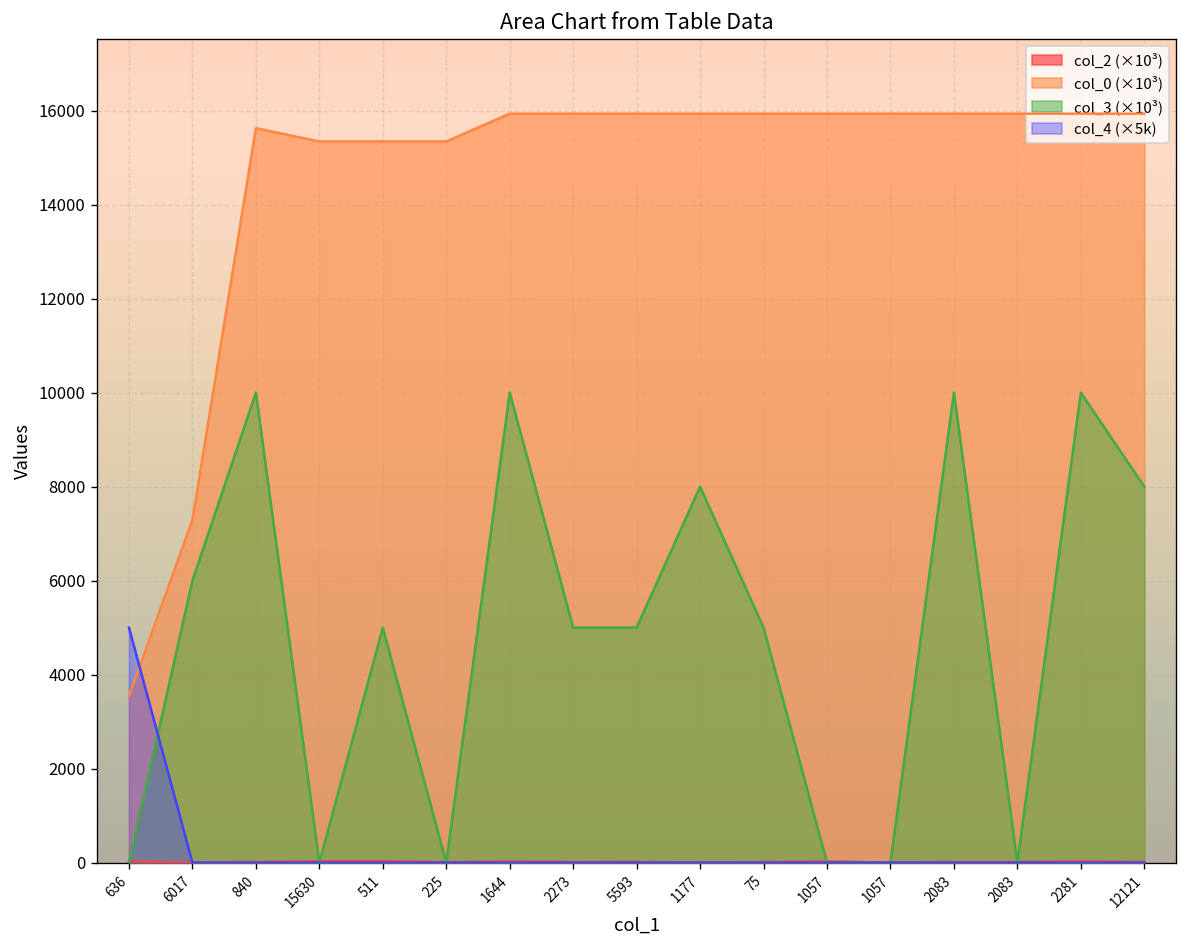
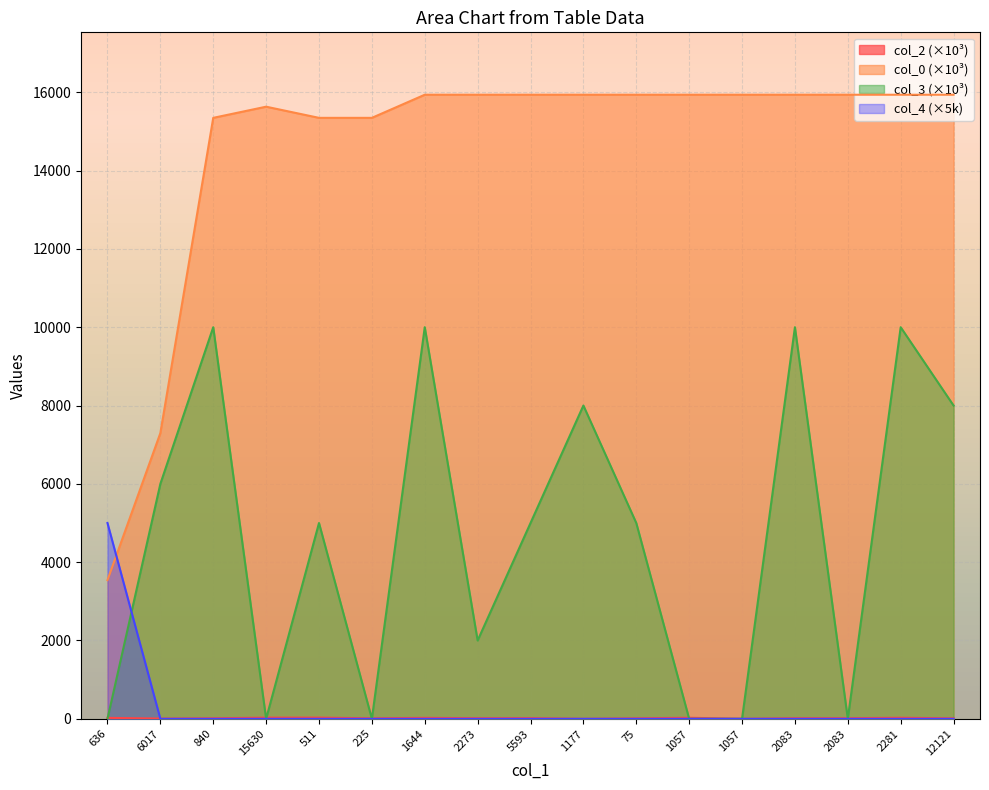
col_0 (×10³), 840: 15600 -> 15300
col_0 (×10³), 15630: 15300 -> 15600
col_3 (×10³), 2273: 5000 -> 2000
